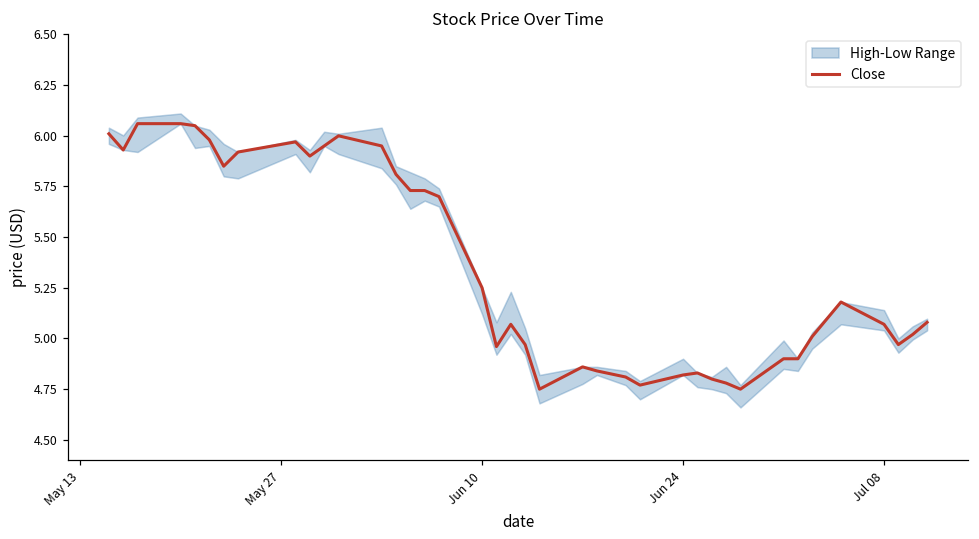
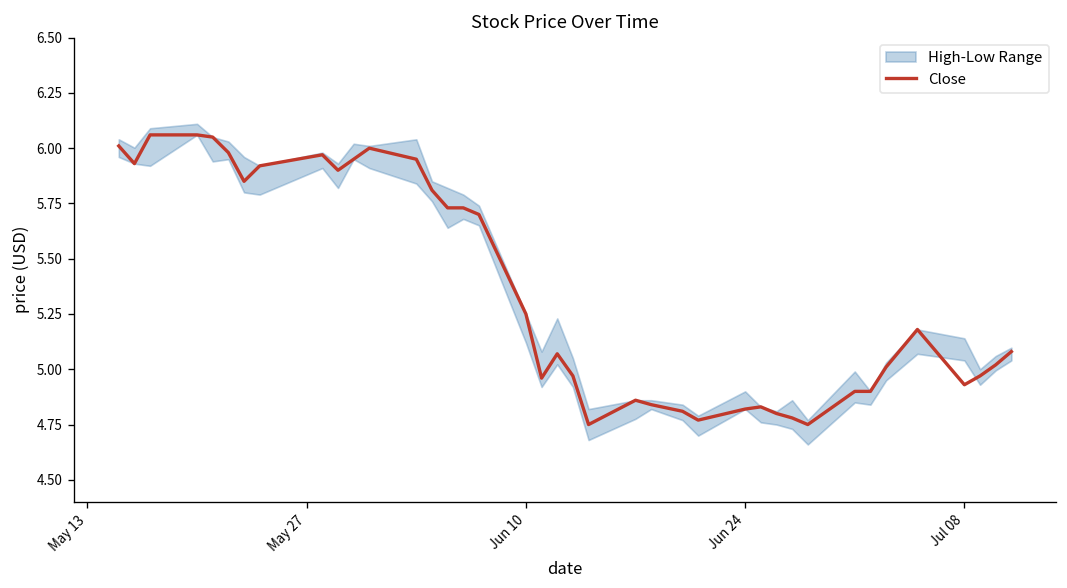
Close, Jul 08: 5.07 -> 4.93
